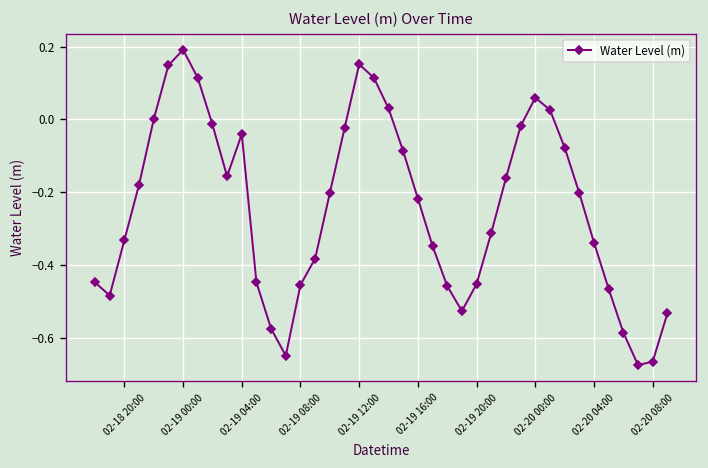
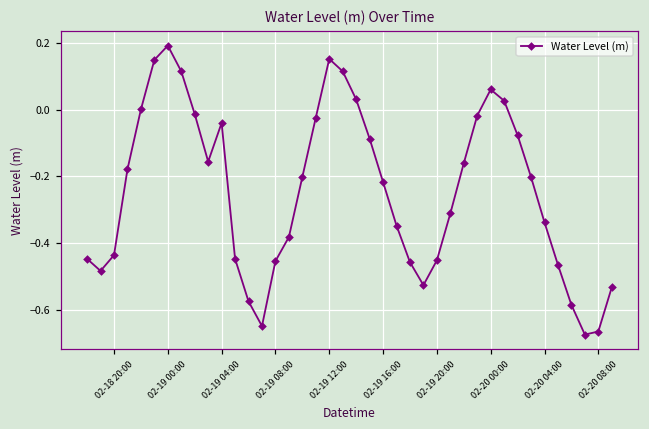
02-18 20:00: -0.33 -> -0.44
